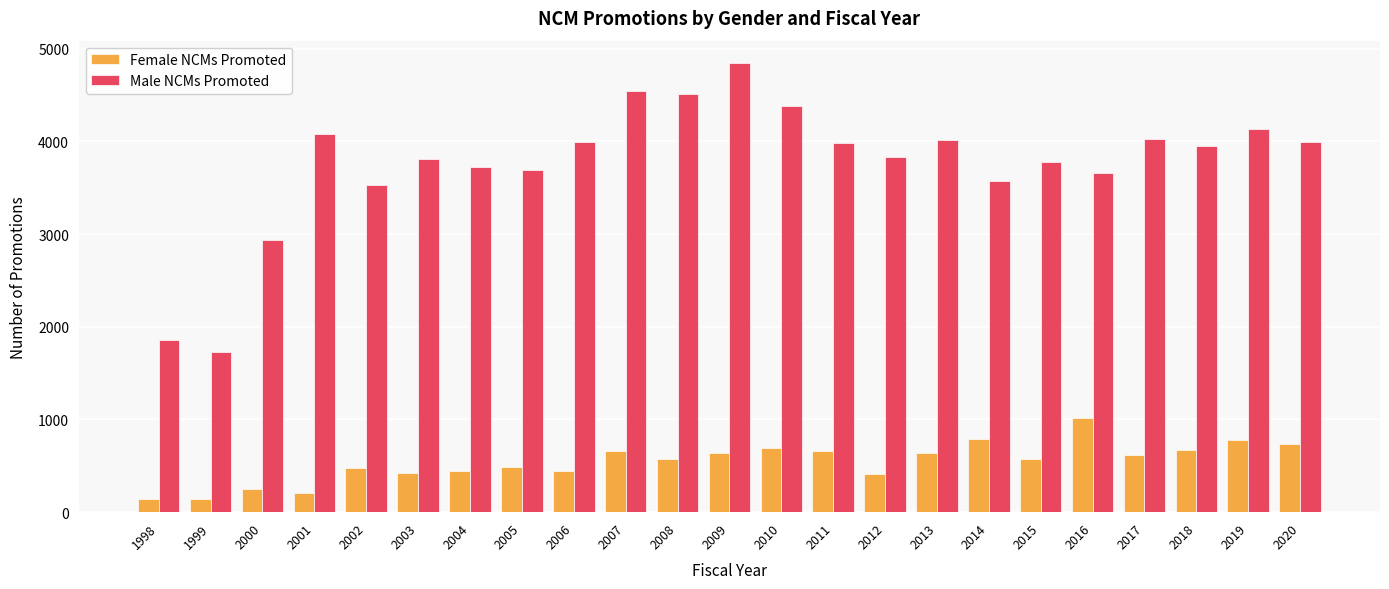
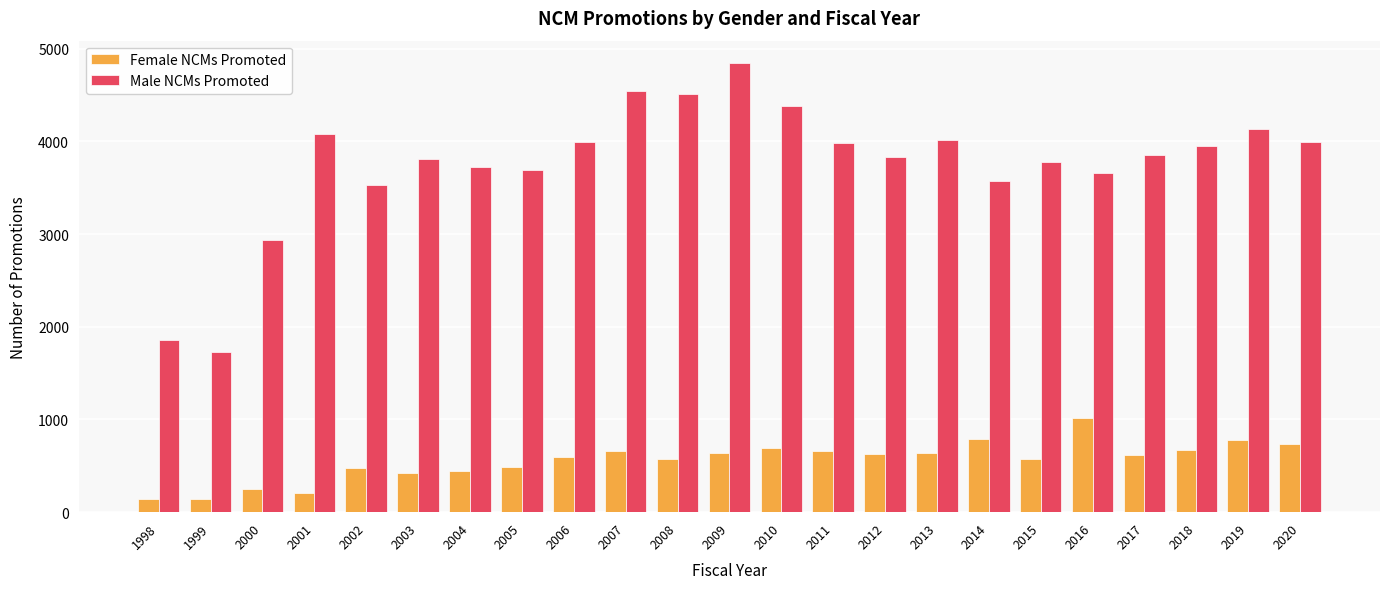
Female NCMs Promoted, 2006: 400 -> 600
Female NCMs Promoted, 2012: 400 -> 600
Male NCMs Promoted, 2017: 4000 -> 3900
